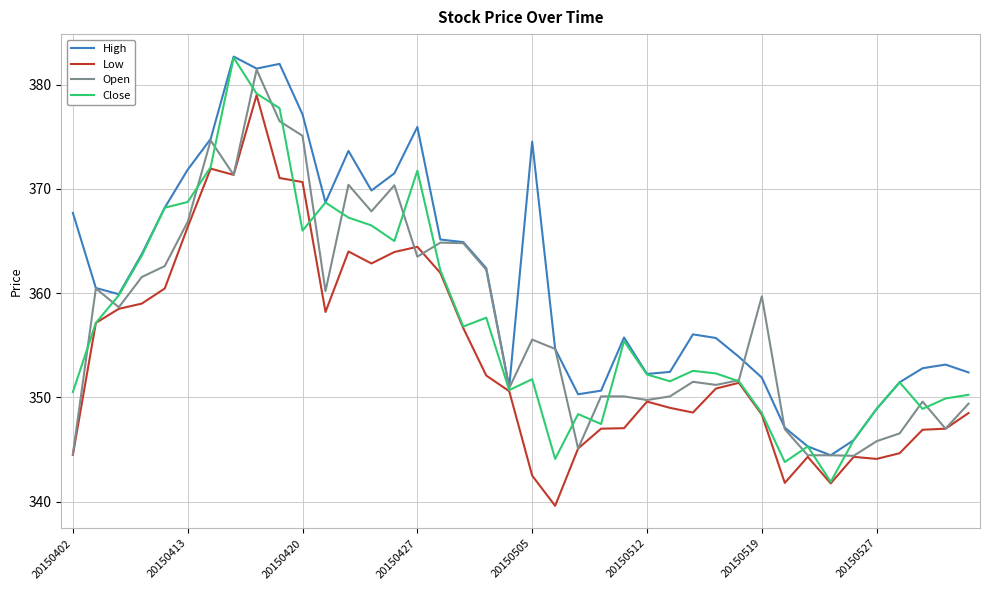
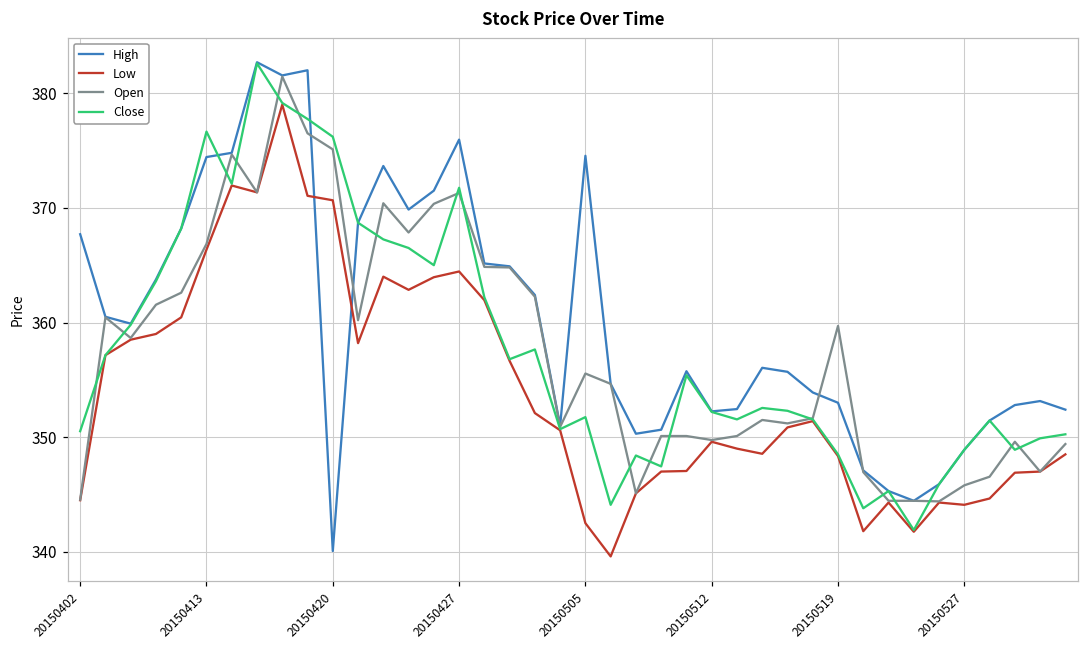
High, 20150413: 371.9 -> 374.4
Close, 20150413: 368.8 -> 376.7
High, 20150420: 377.2 -> 340.1
Close, 20150420: 366.0 -> 376.2
Open, 20150427: 363.5 -> 371.3
High, 20150519: 351.9 -> 353.0
